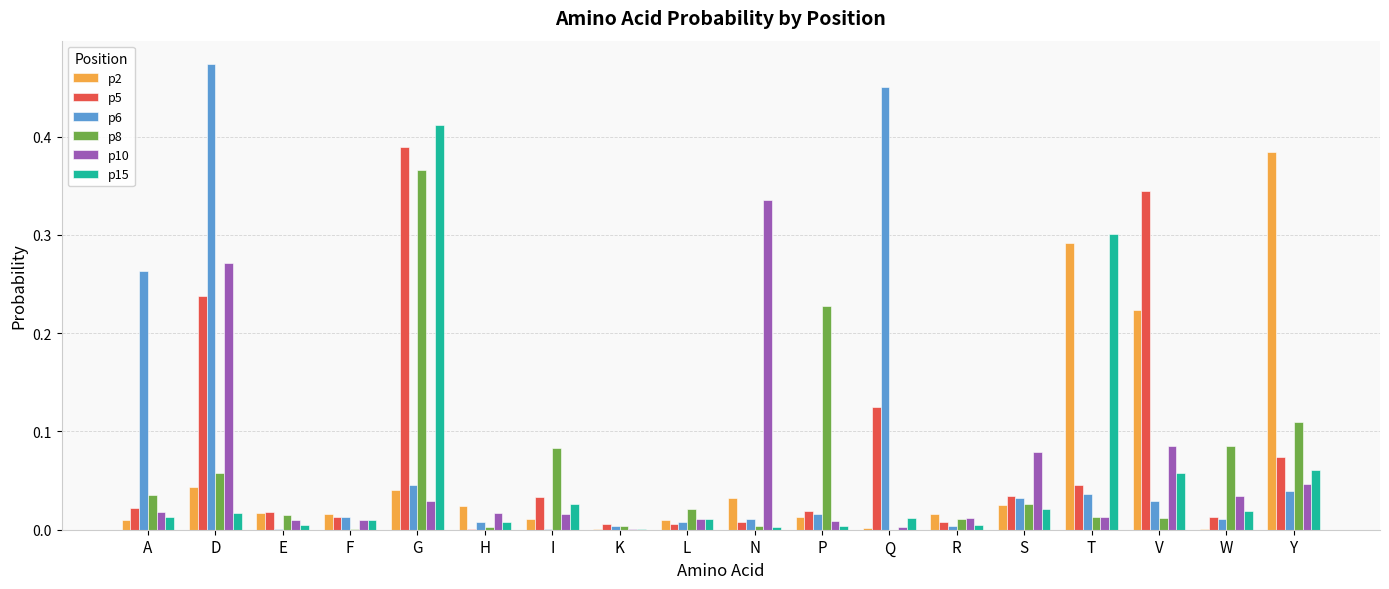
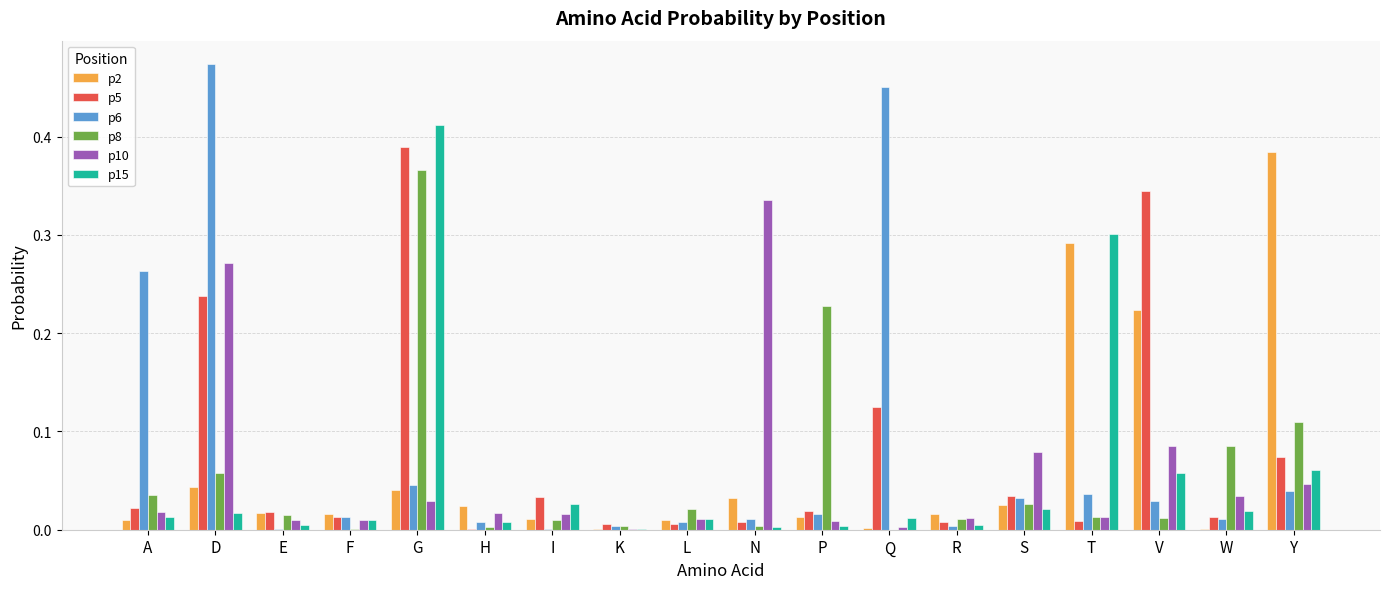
p8, I: 0.08 -> 0.01
p5, T: 0.05 -> 0.01
